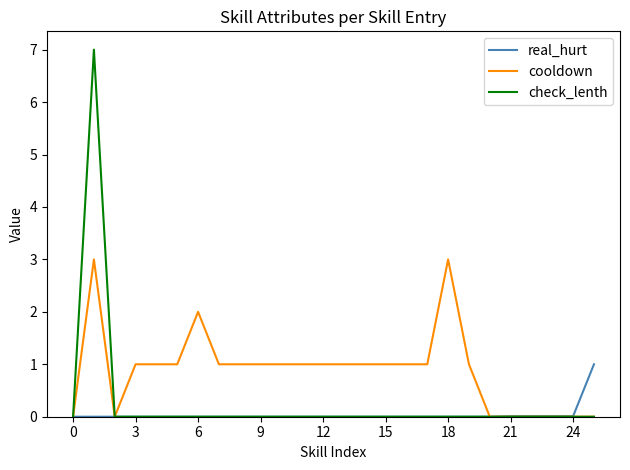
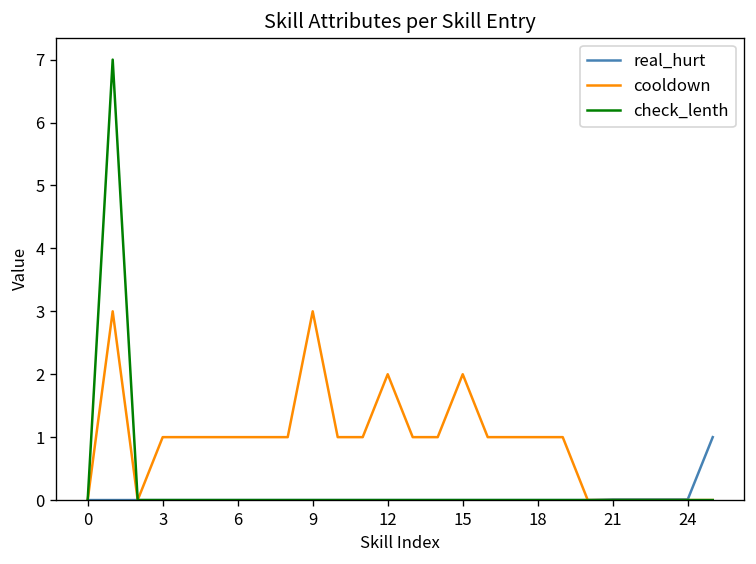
cooldown, 6: 2 -> 1
cooldown, 9: 1 -> 3
cooldown, 12: 1 -> 2
cooldown, 15: 1 -> 2
cooldown, 18: 3 -> 1
